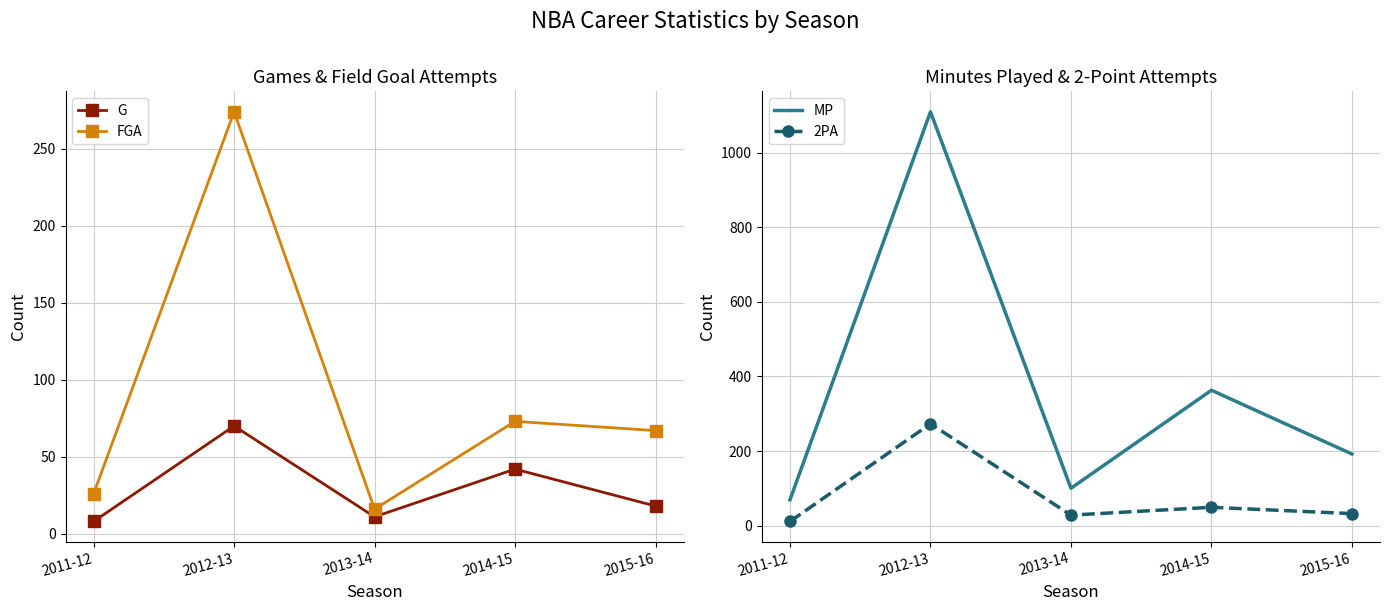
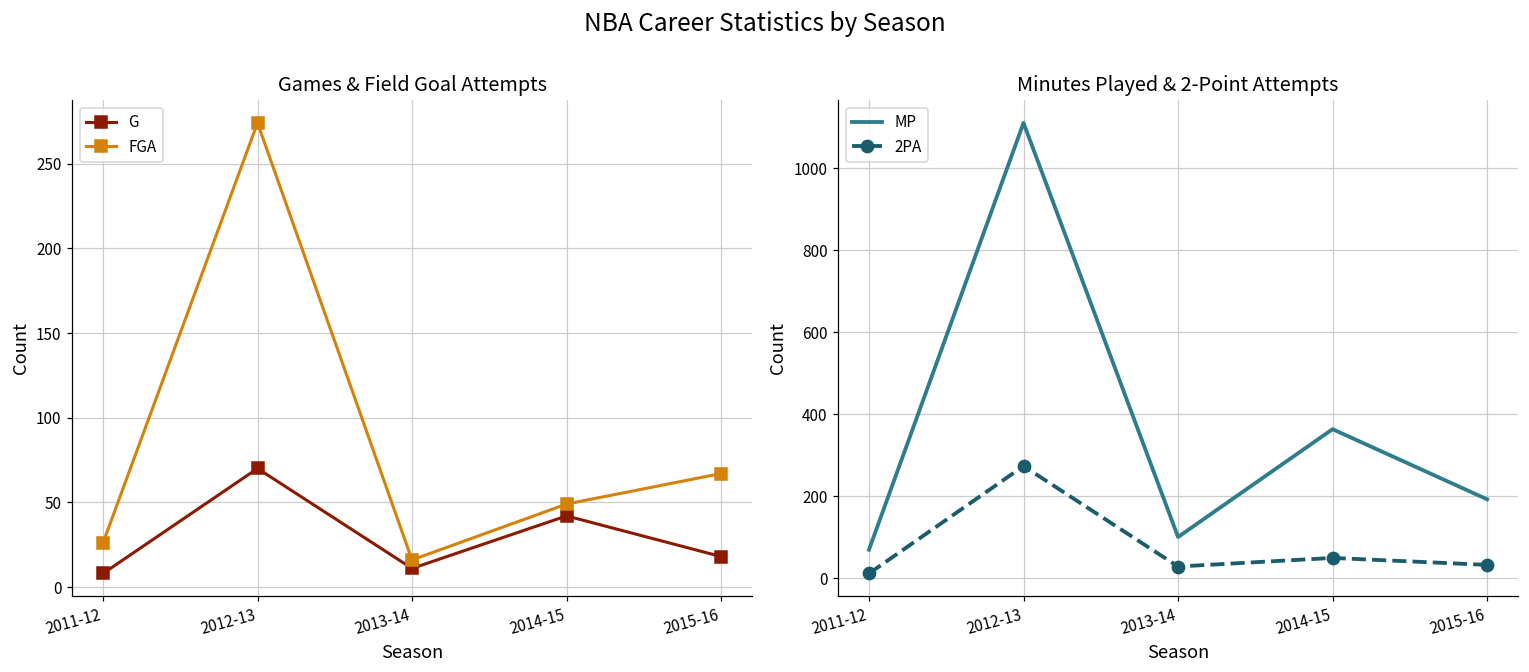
Games & Field Goal Attempts, FGA, 2014-15: 73 -> 49
